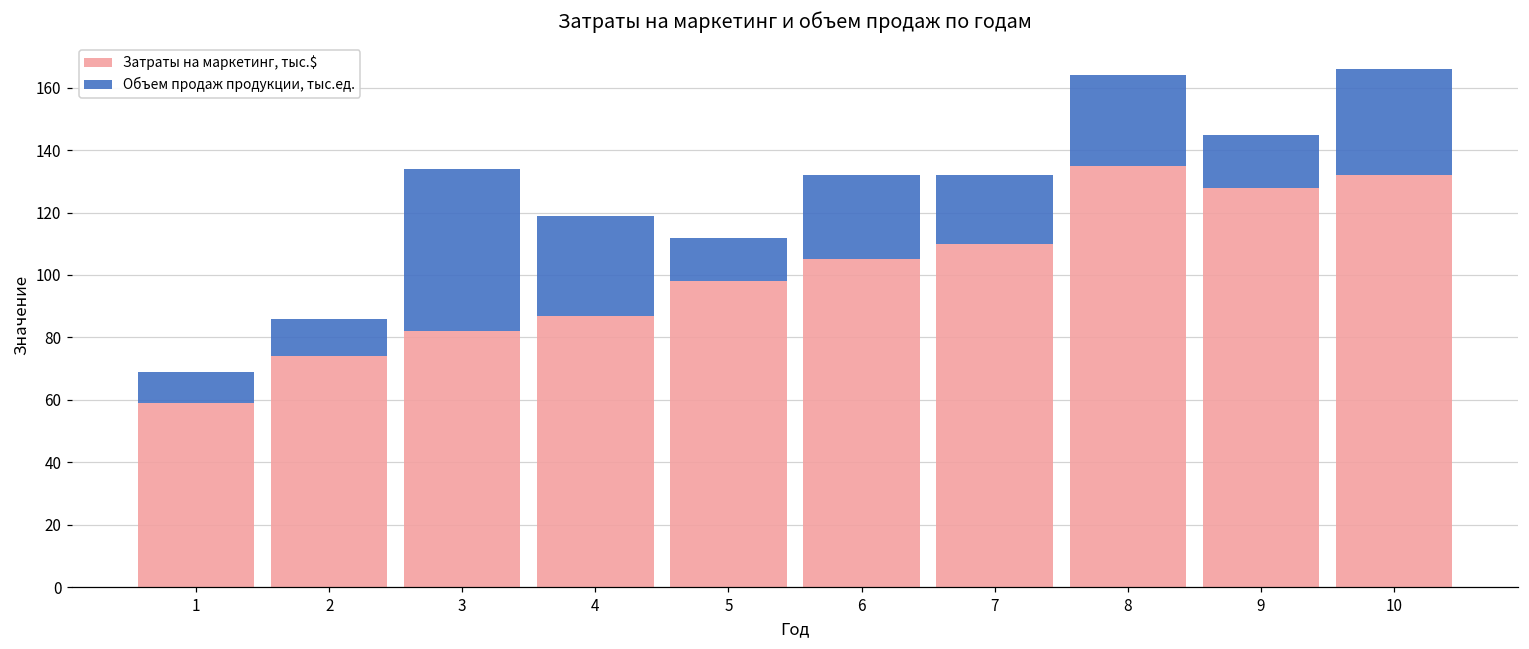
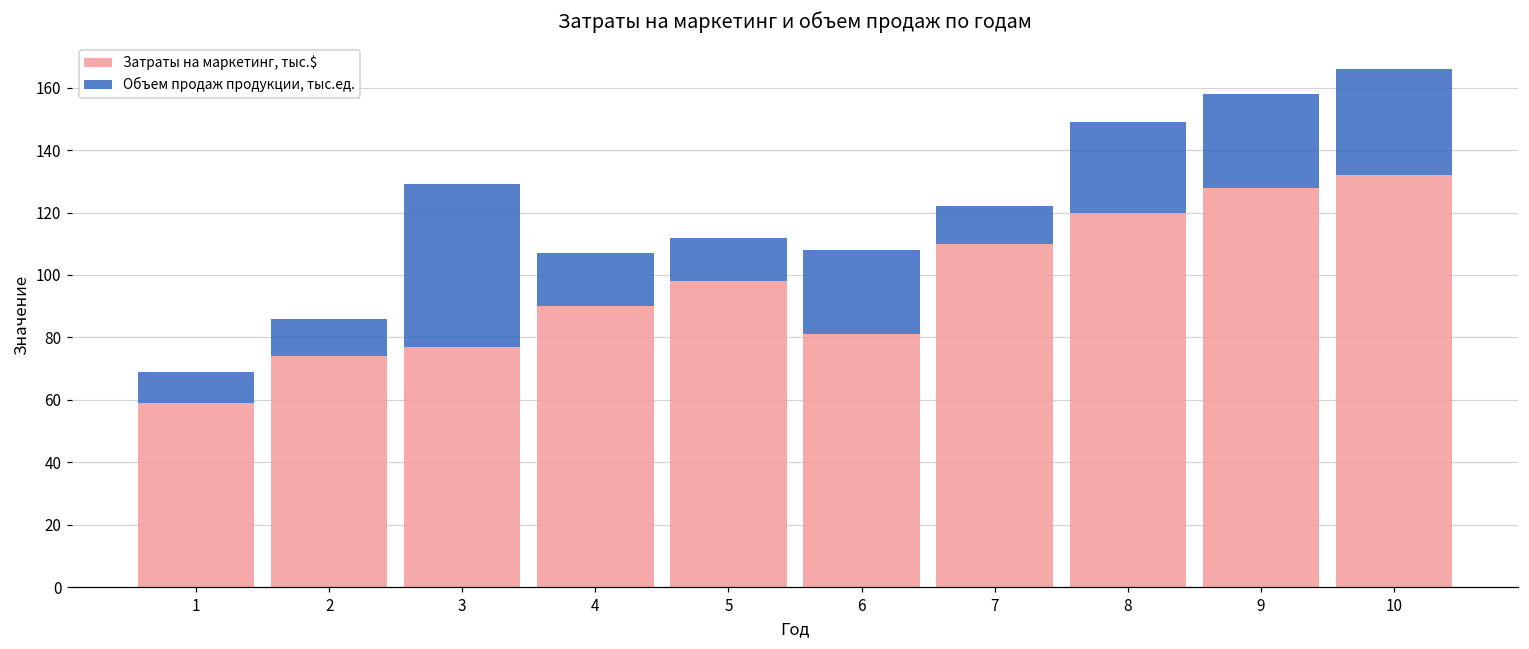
Затраты на маркетинг, тыс.$, 3: 82 -> 77
Затраты на маркетинг, тыс.$, 4: 87 -> 90
Объем продаж продукции, тыс.ед., 4: 32 -> 17
Затраты на маркетинг, тыс.$, 6: 105 -> 81
Объем продаж продукции, тыс.ед., 7: 22 -> 12
Затраты на маркетинг, тыс.$, 8: 135 -> 120
Объем продаж продукции, тыс.ед., 9: 17 -> 30
